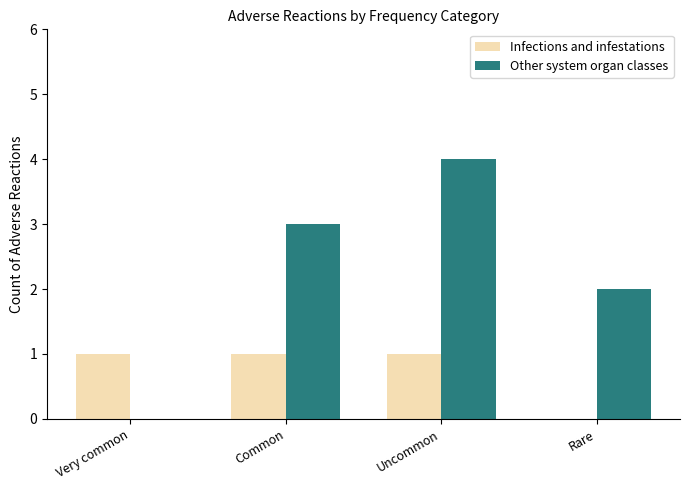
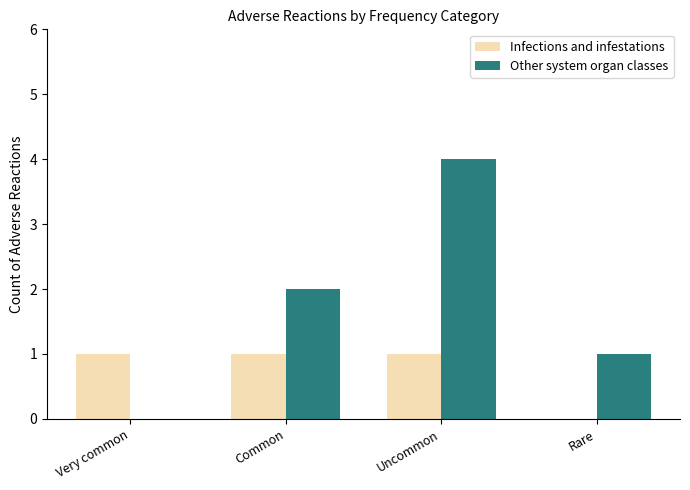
Other system organ classes, Common: 3 -> 2
Other system organ classes, Rare: 2 -> 1
